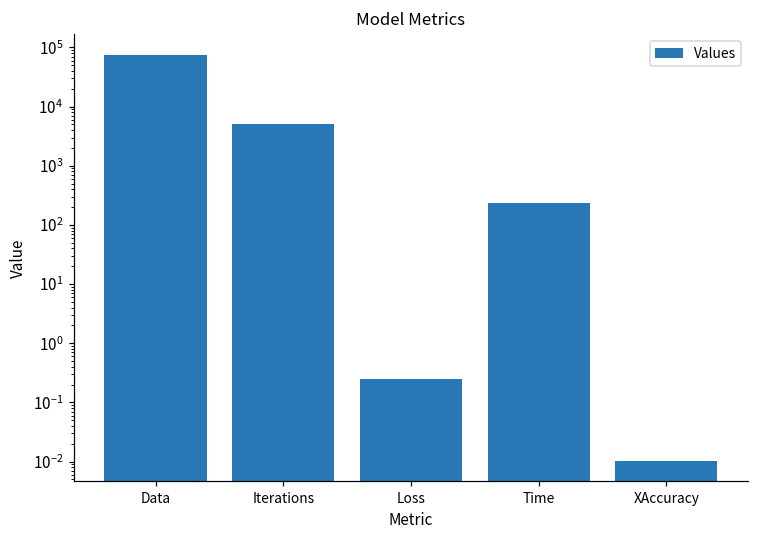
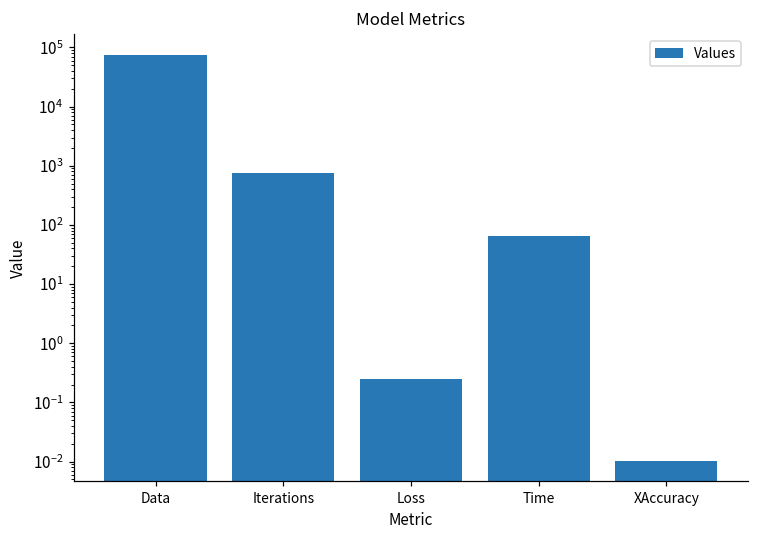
Iterations: 5000 -> 800
Time: 230 -> 70
